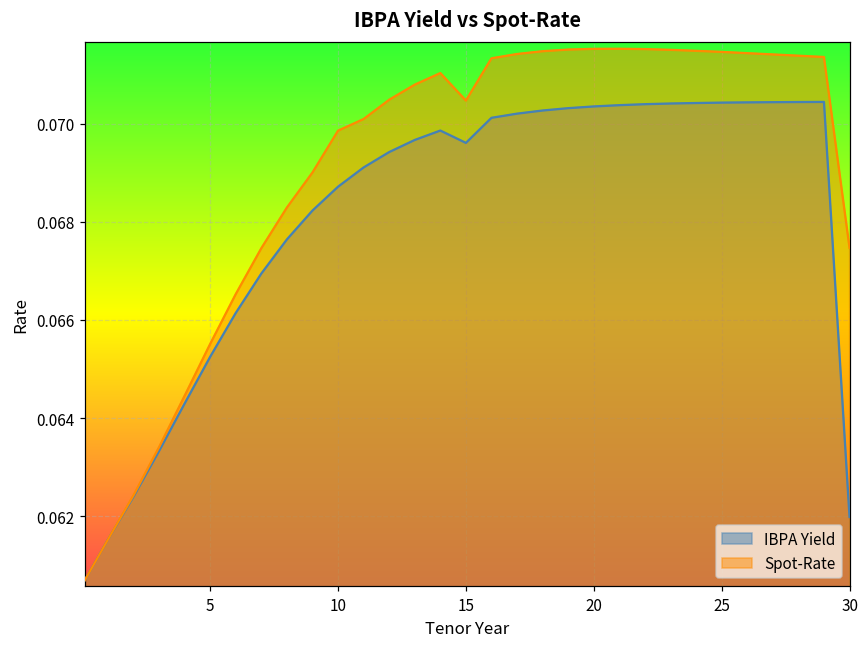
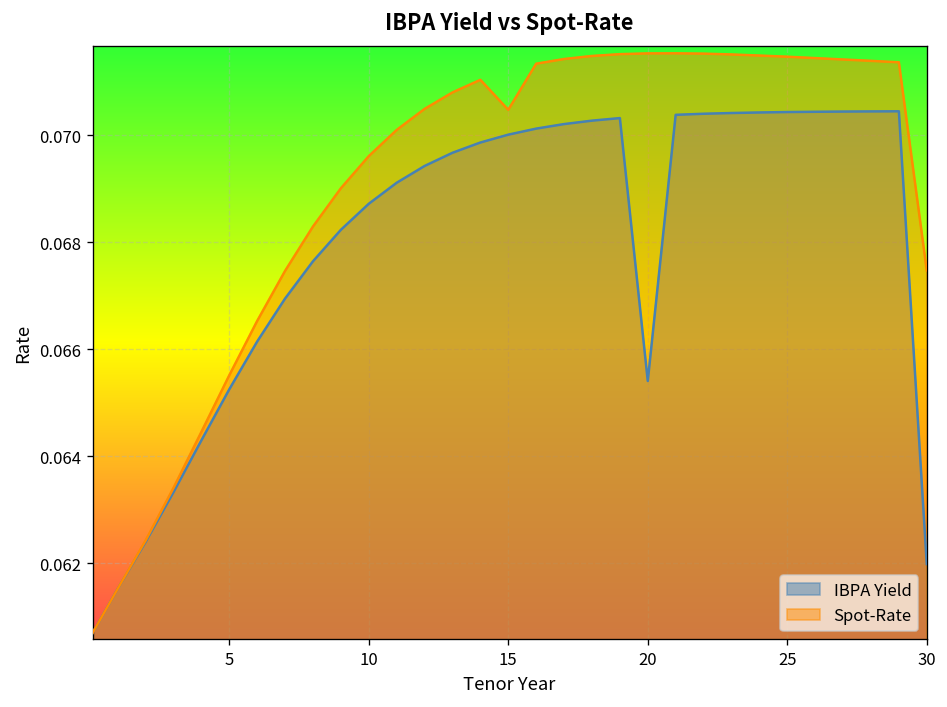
Spot-Rate, 10: 0.0699 -> 0.0696
IBPA Yield, 15: 0.0696 -> 0.0700
IBPA Yield, 20: 0.0704 -> 0.0654
